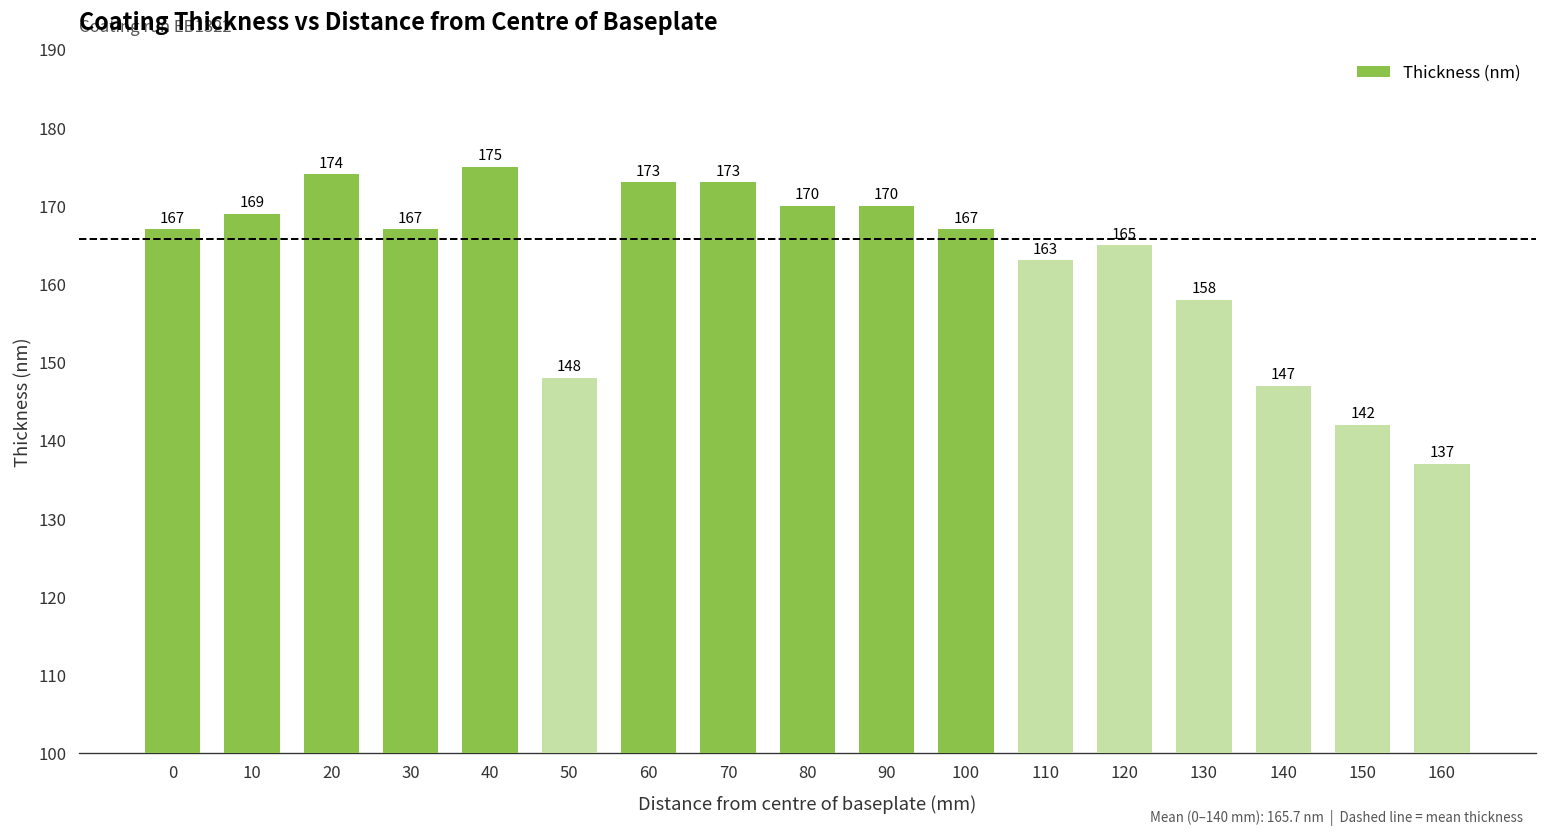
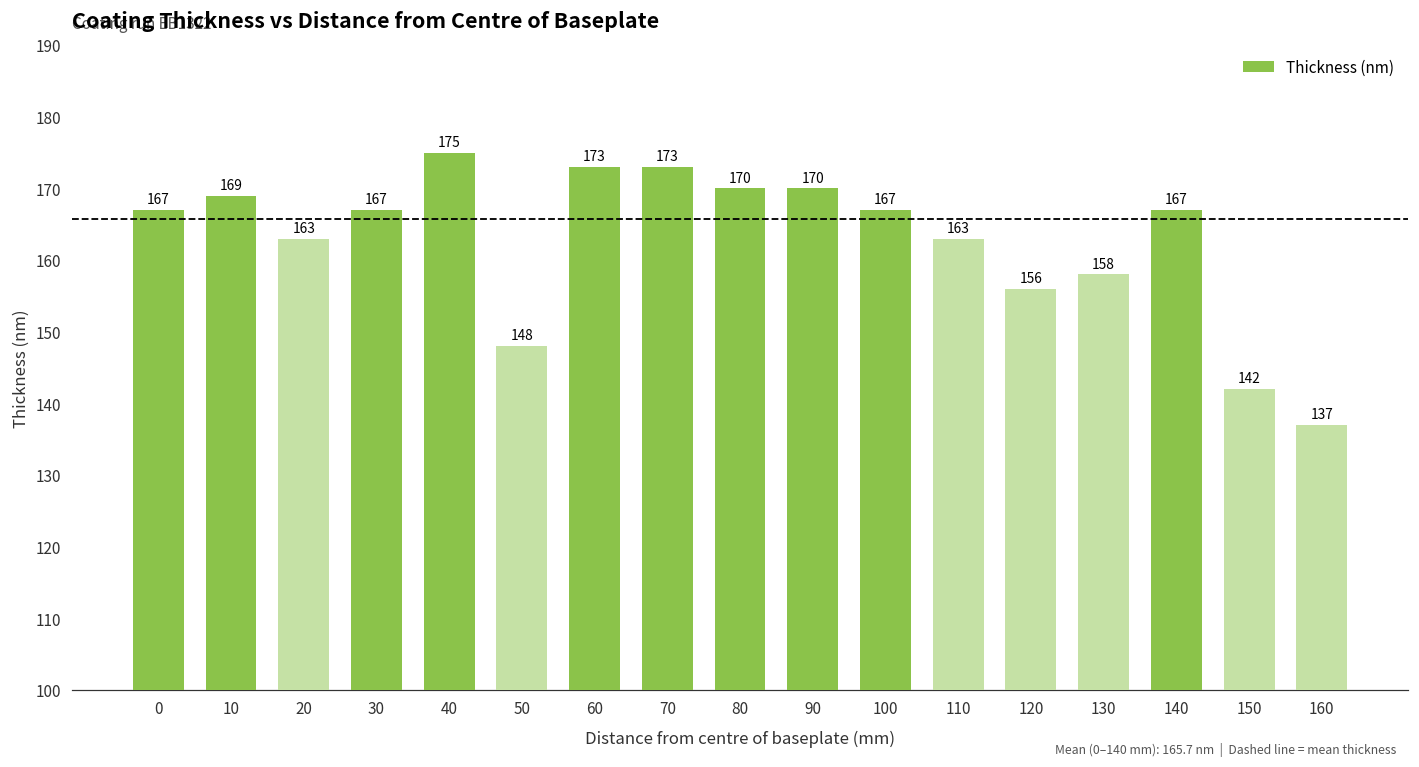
20: 174 -> 163
120: 165 -> 156
140: 147 -> 167
